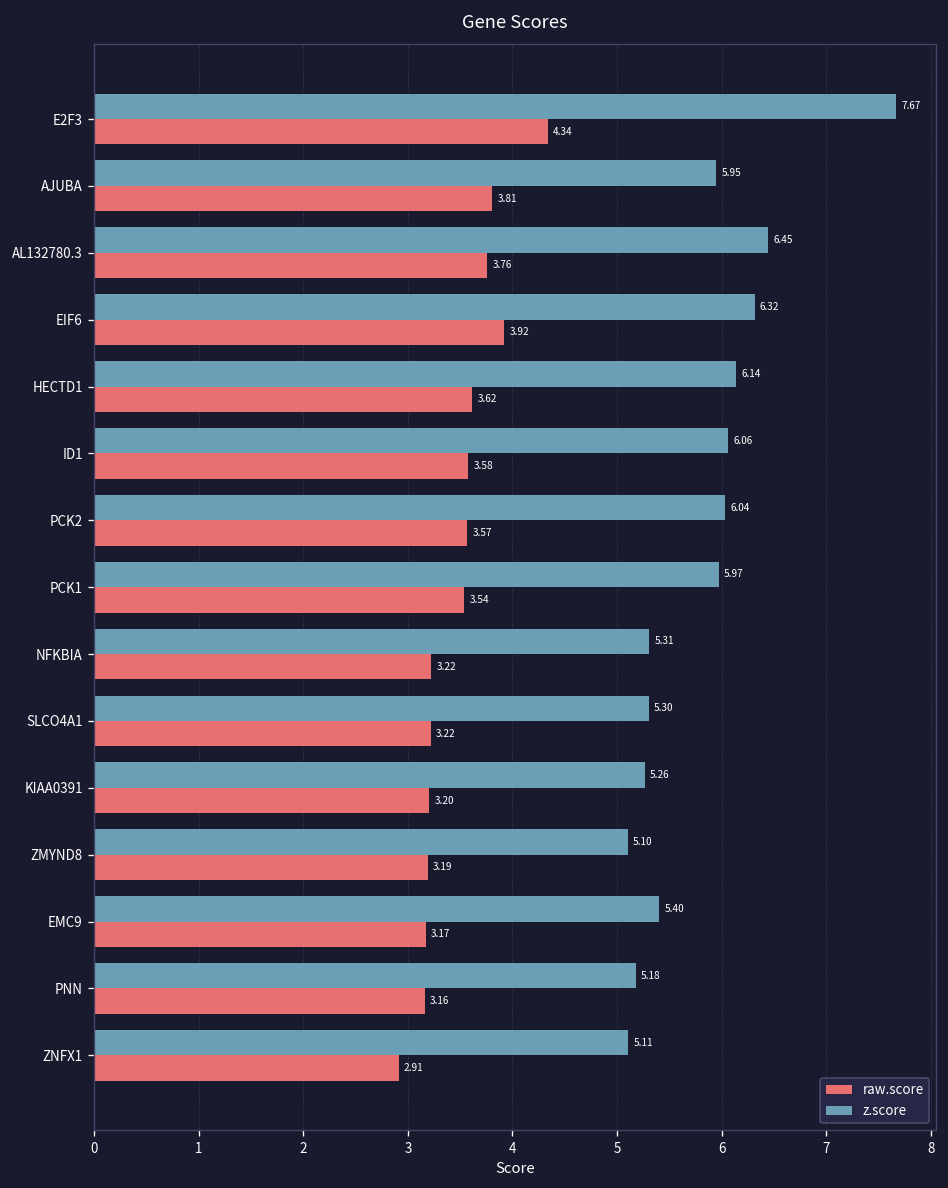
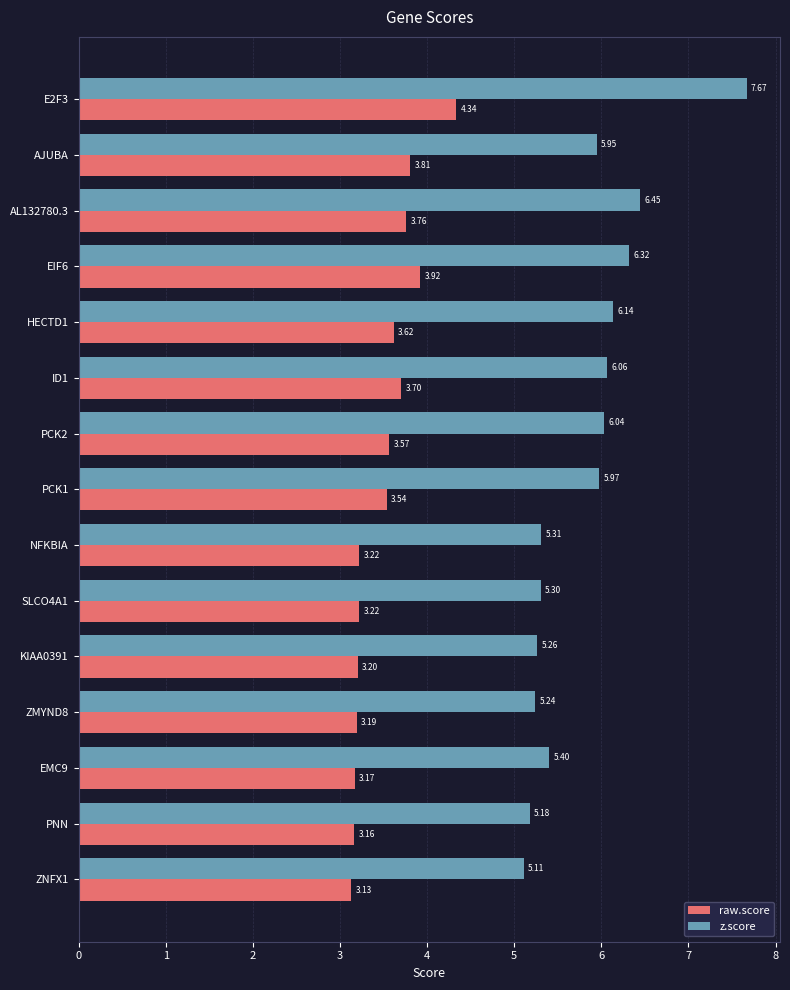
raw.score, ID1: 3.58 -> 3.70
z.score, ZMYND8: 5.10 -> 5.24
raw.score, ZNFX1: 2.91 -> 3.13
